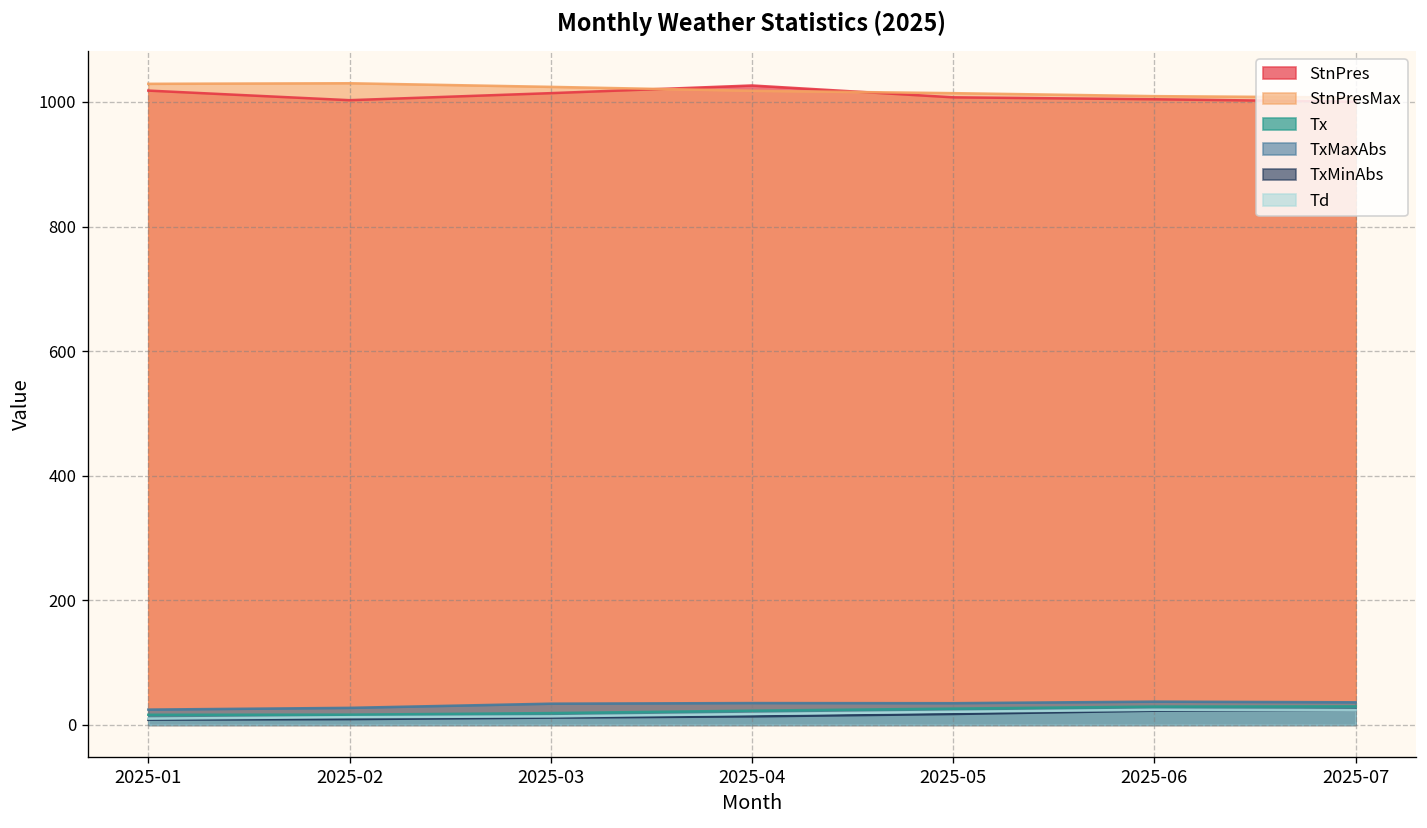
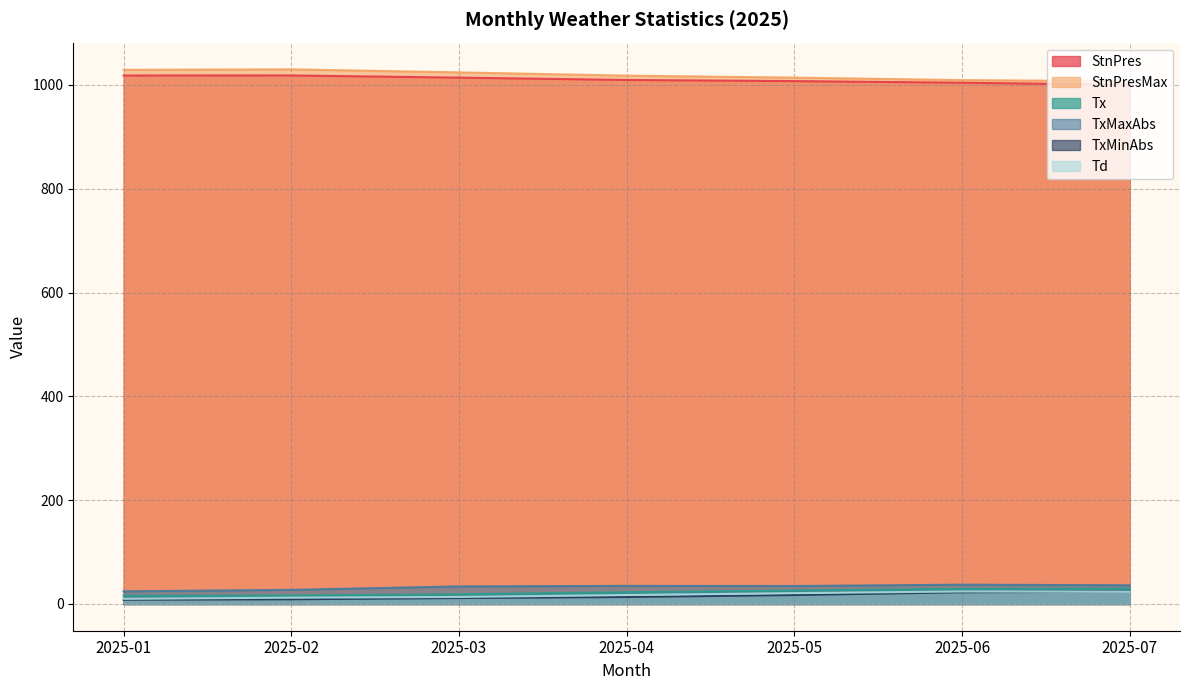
StnPres, 2025-02: 1000 -> 1020
StnPres, 2025-04: 1030 -> 1010
